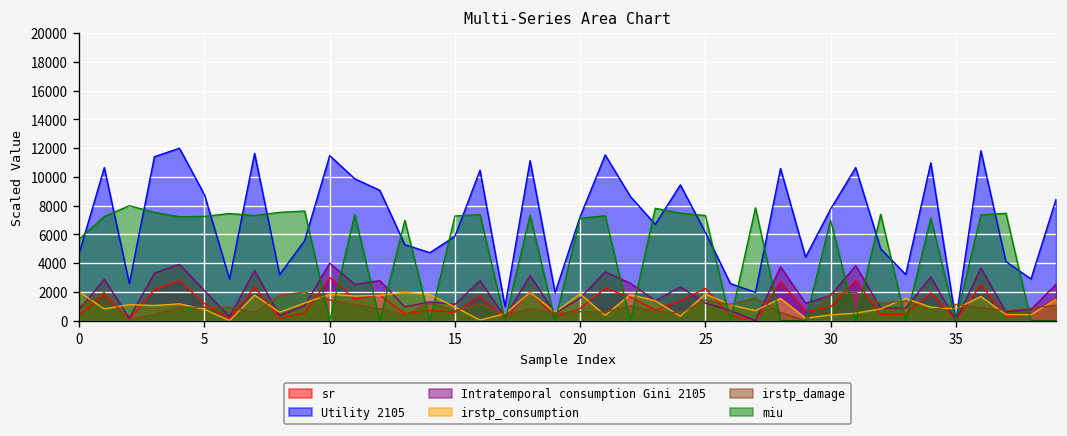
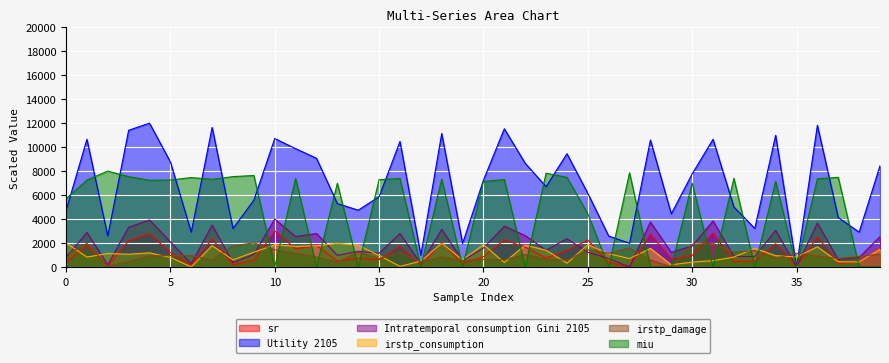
Utility 2105, 10: 11500 -> 10700
miu, 25: 7300 -> 4400
